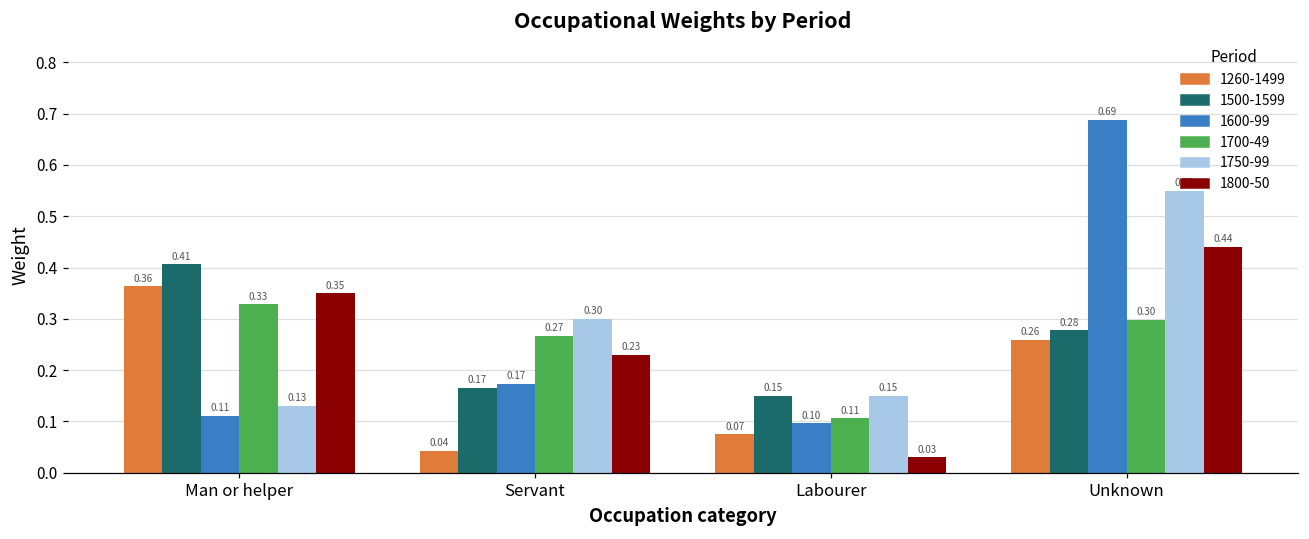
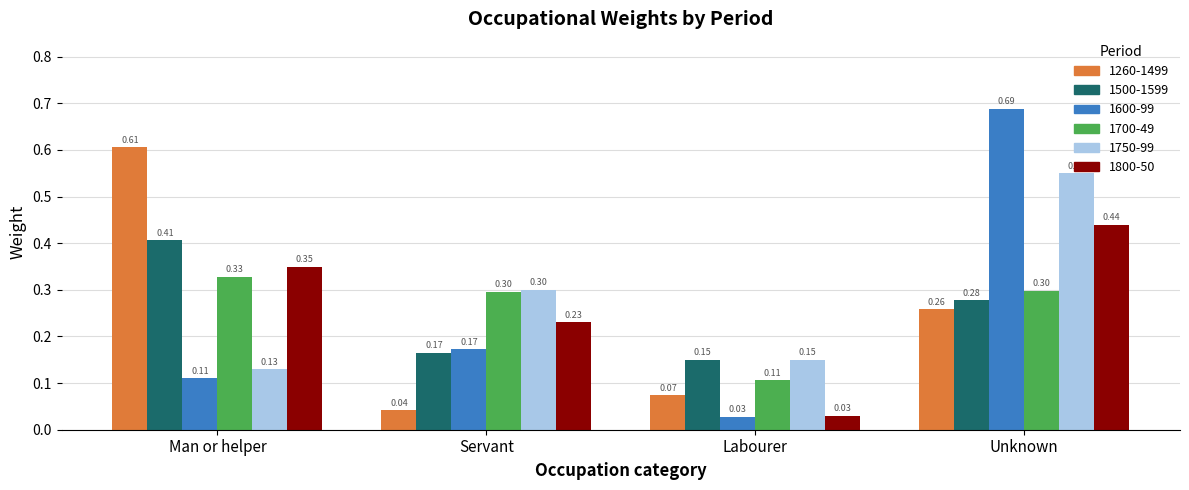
1260-1499, Man or helper: 0.36 -> 0.61
1700-49, Servant: 0.27 -> 0.30
1600-99, Labourer: 0.10 -> 0.03
